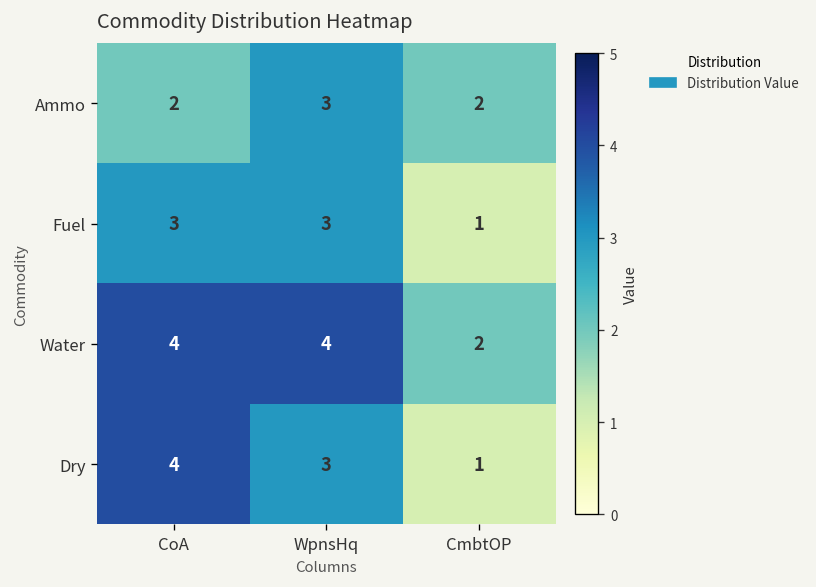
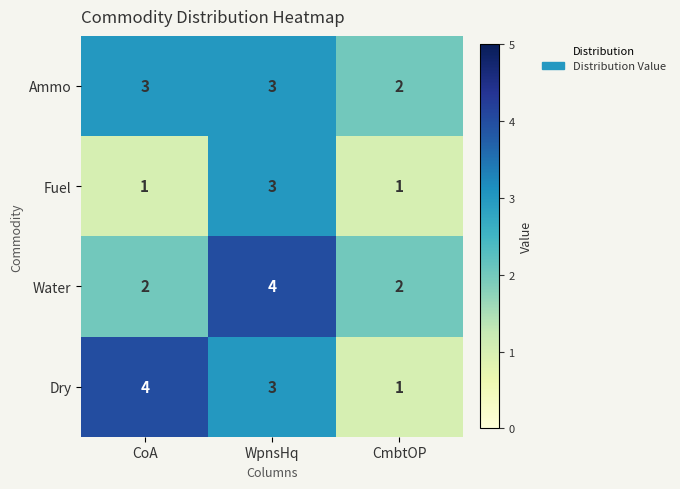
Ammo, CoA: 2 -> 3
Fuel, CoA: 3 -> 1
Water, CoA: 4 -> 2
